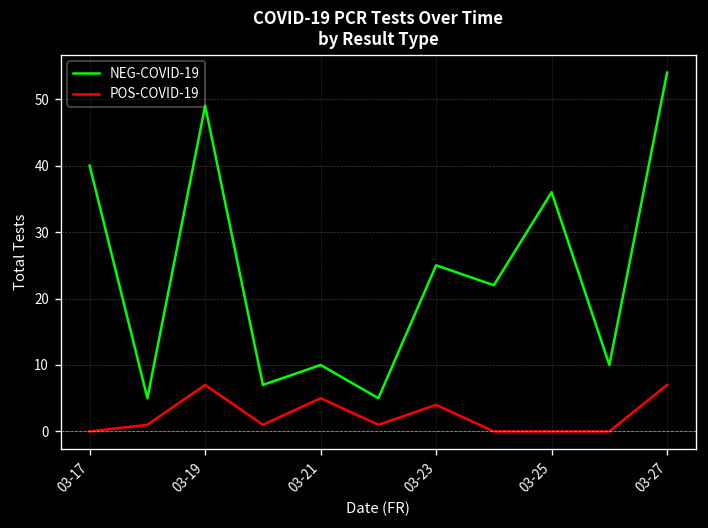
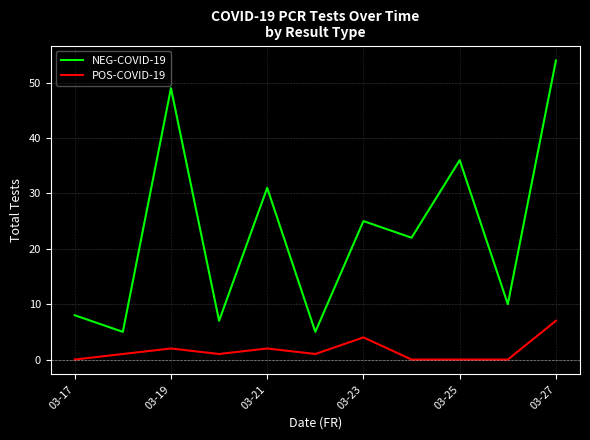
NEG-COVID-19, 03-17: 40 -> 8
POS-COVID-19, 03-19: 7 -> 2
NEG-COVID-19, 03-21: 10 -> 31
POS-COVID-19, 03-21: 5 -> 2
